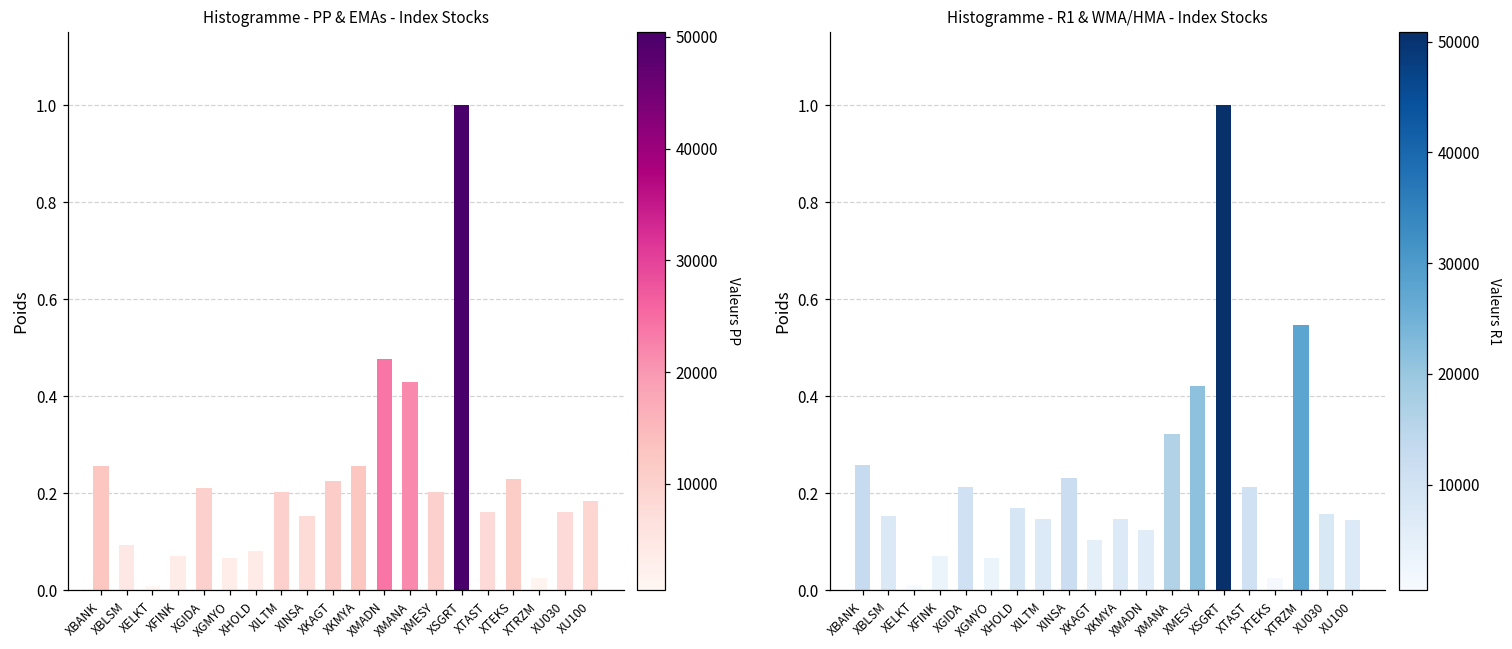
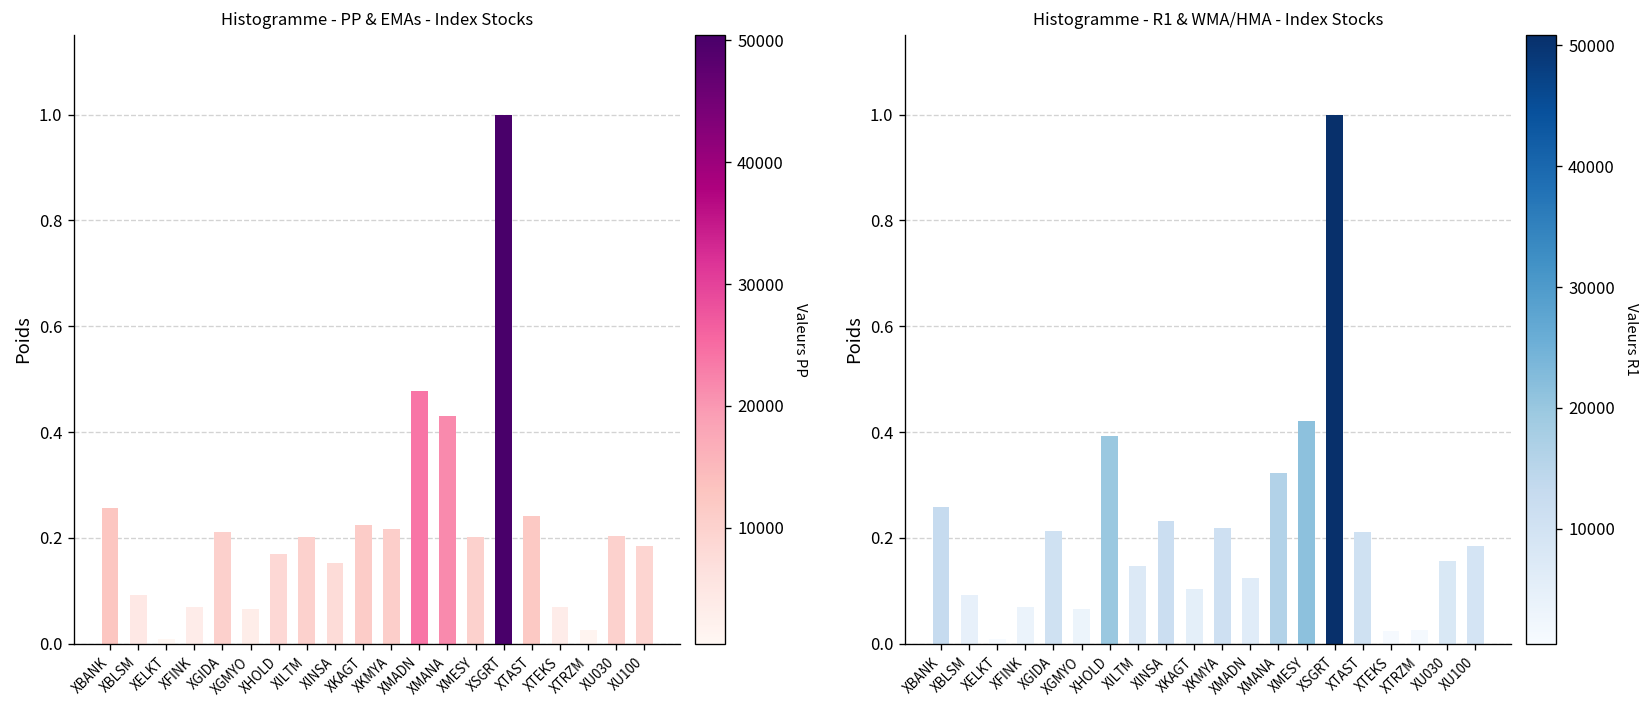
Histogramme - PP & EMAs - Index Stocks, XHOLD: 0.08 -> 0.17
Histogramme - PP & EMAs - Index Stocks, XKMYA: 0.26 -> 0.22
Histogramme - PP & EMAs - Index Stocks, XTAST: 0.16 -> 0.24
Histogramme - PP & EMAs - Index Stocks, XTEKS: 0.23 -> 0.07
Histogramme - PP & EMAs - Index Stocks, XU030: 0.16 -> 0.20
Histogramme - R1 & WMA/HMA - Index Stocks, XBLSM: 0.15 -> 0.09
Histogramme - R1 & WMA/HMA - Index Stocks, XHOLD: 0.17 -> 0.39
Histogramme - R1 & WMA/HMA - Index Stocks, XKMYA: 0.15 -> 0.22
Histogramme - R1 & WMA/HMA - Index Stocks, XTRZM: 0.55 -> 0.03
Histogramme - R1 & WMA/HMA - Index Stocks, XU100: 0.15 -> 0.18
